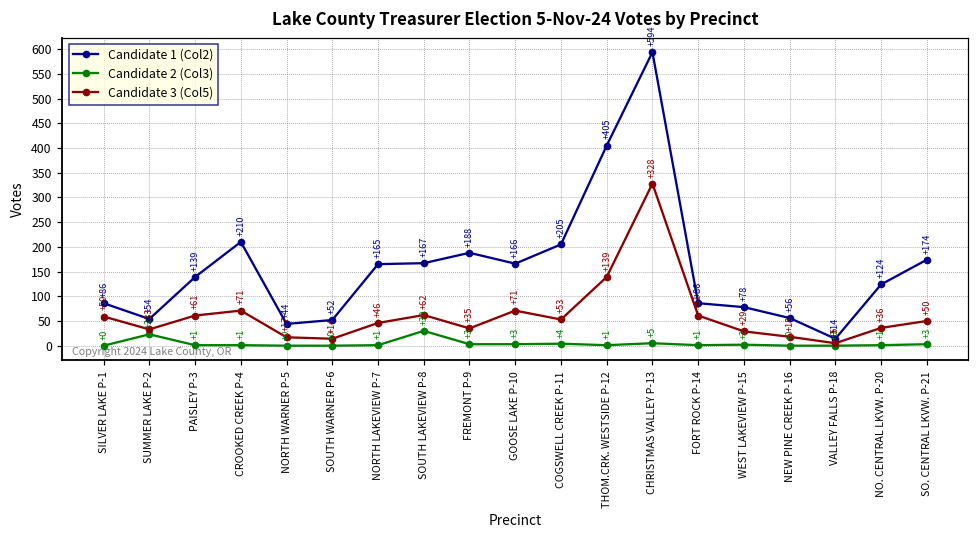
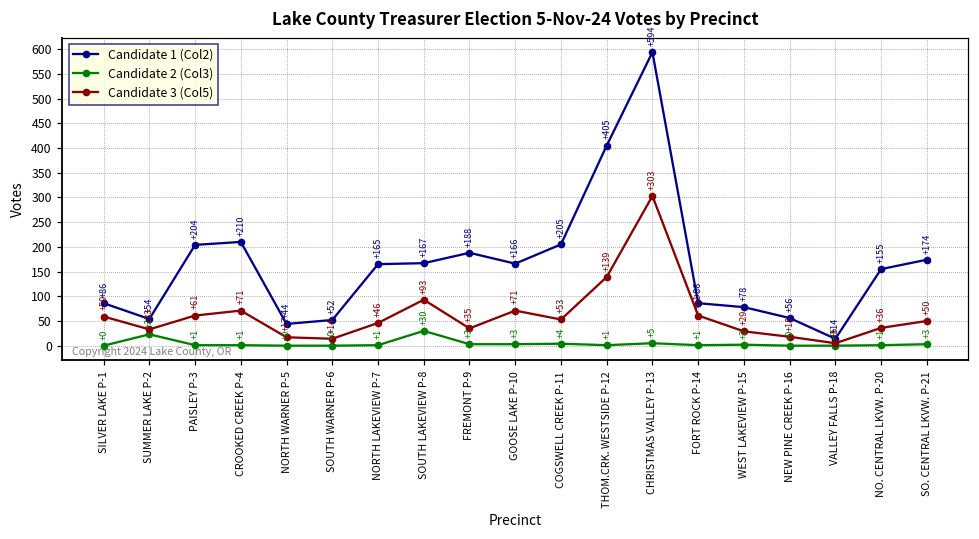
Candidate 1 (Col2), PAISLEY P-3: +139 -> +204
Candidate 3 (Col5), SOUTH LAKEVIEW P-8: +62 -> +93
Candidate 3 (Col5), CHRISTMAS VALLEY P-13: +328 -> +303
Candidate 1 (Col2), NO. CENTRAL LKVW. P-20: +124 -> +155
